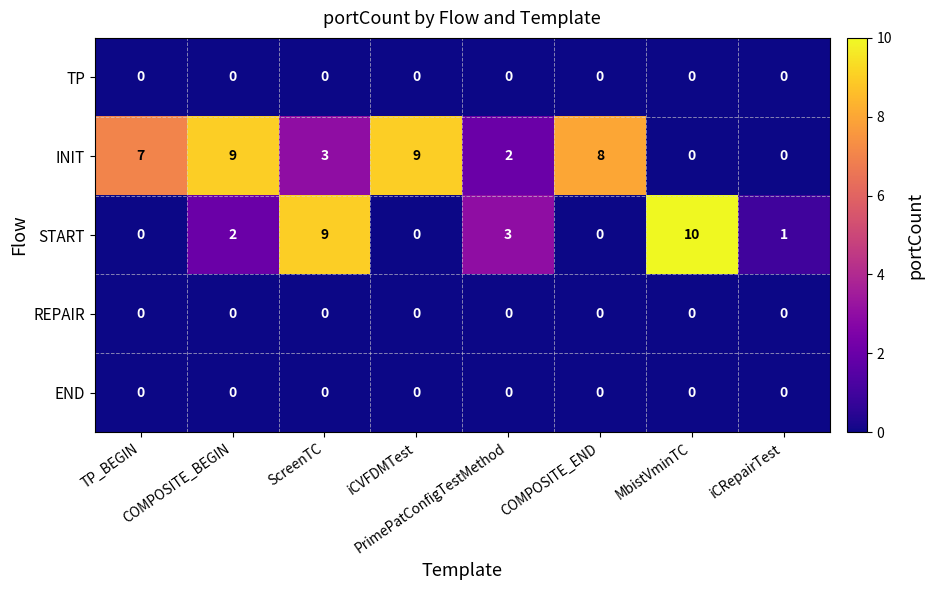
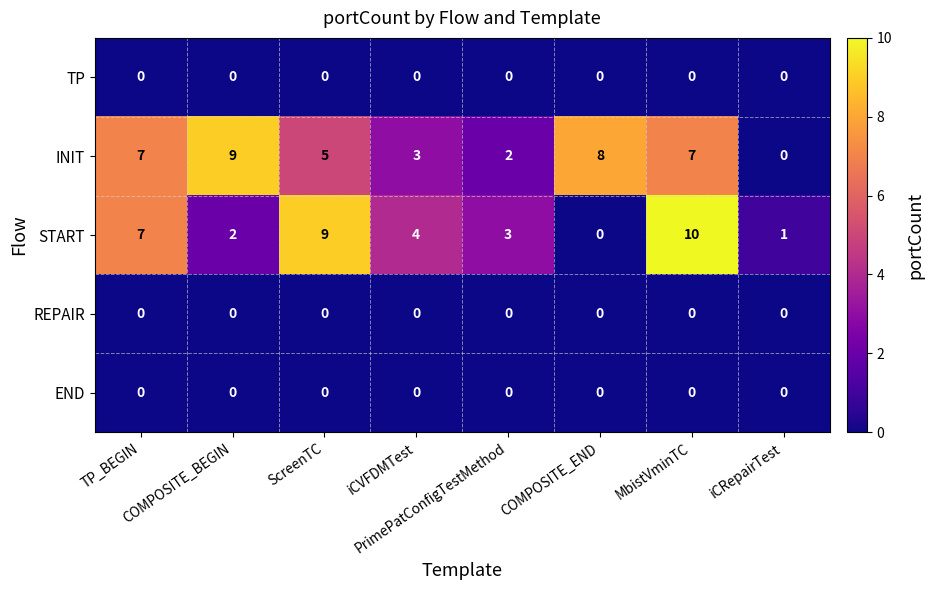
INIT, ScreenTC: 3 -> 5
INIT, iCVFDMTest: 9 -> 3
INIT, MbistVminTC: 0 -> 7
START, TP_BEGIN: 0 -> 7
START, iCVFDMTest: 0 -> 4
